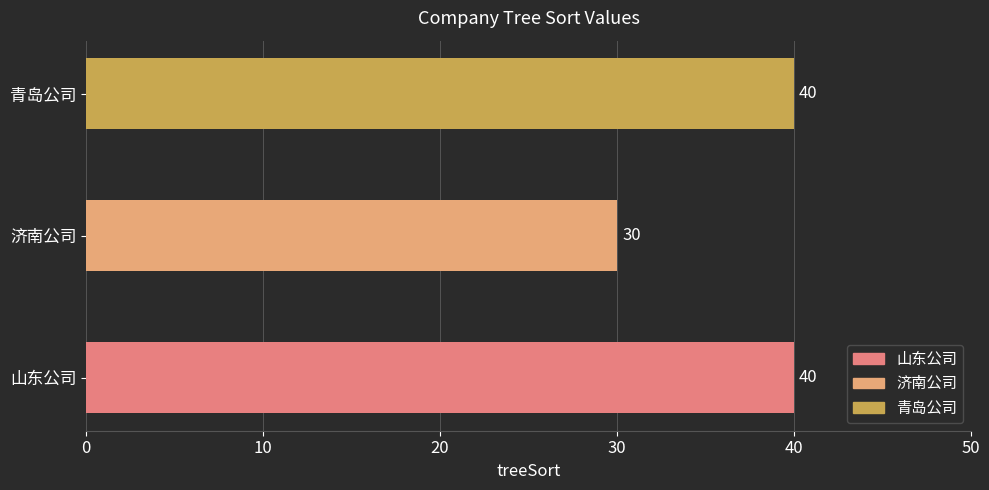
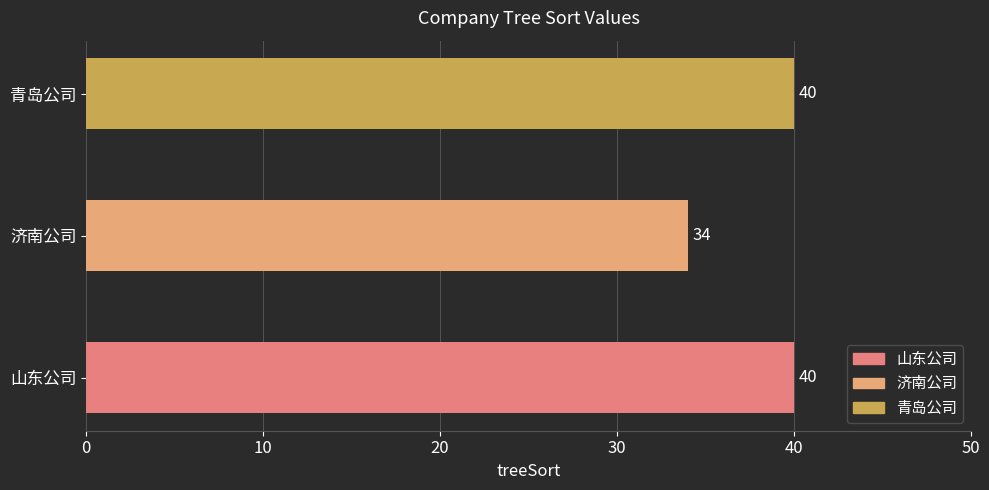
济南公司: 30 -> 34
